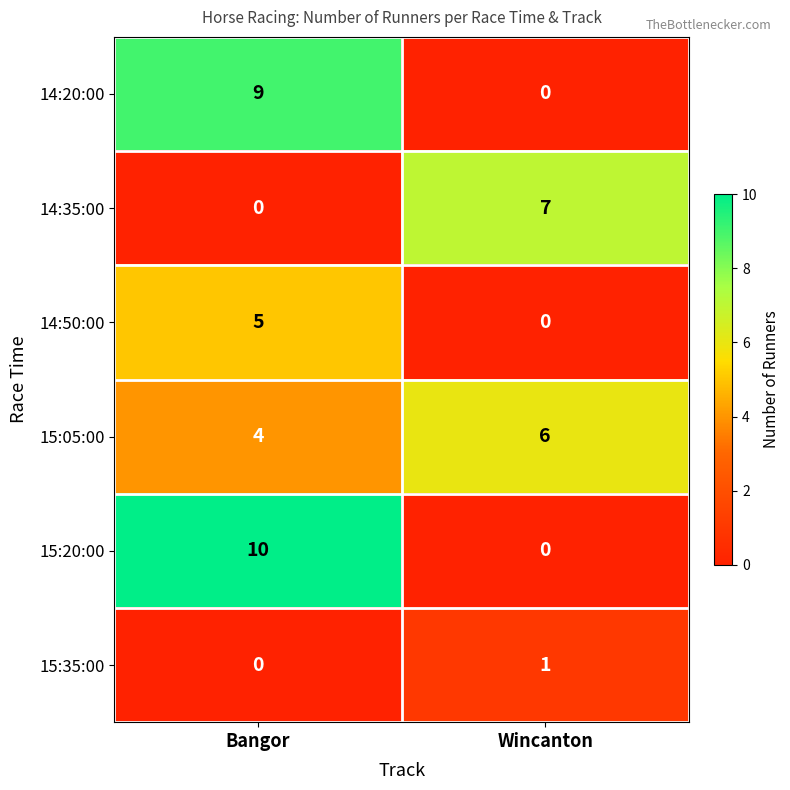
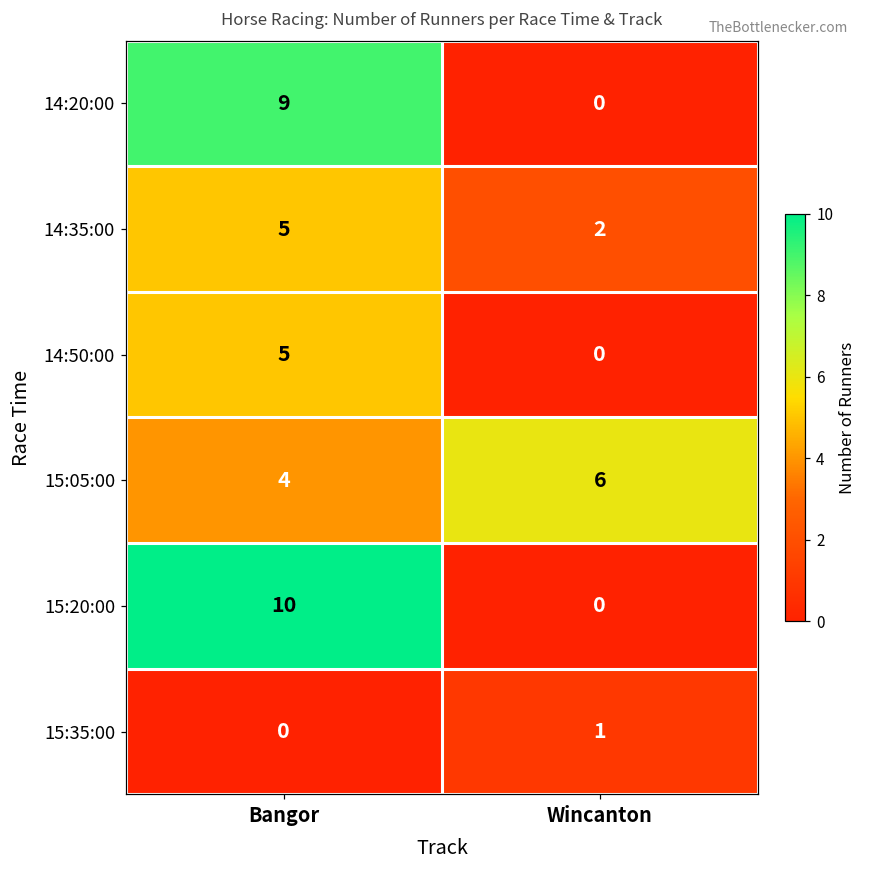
14:35:00, Bangor: 0 -> 5
14:35:00, Wincanton: 7 -> 2
